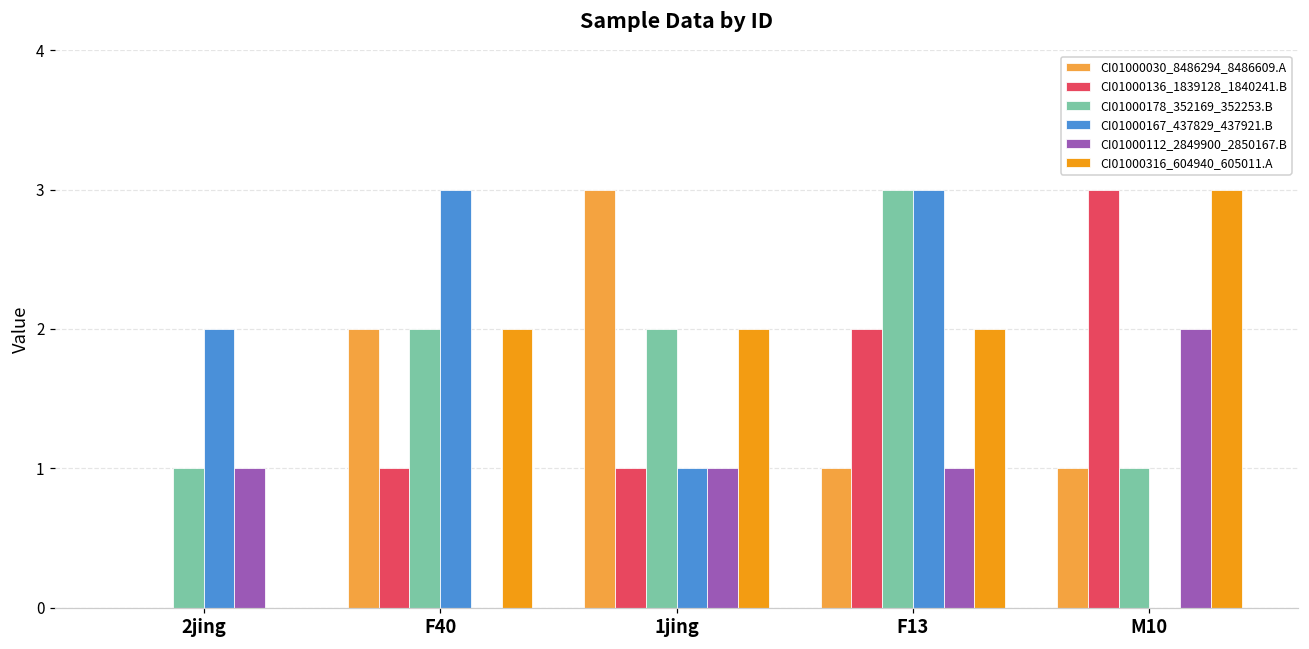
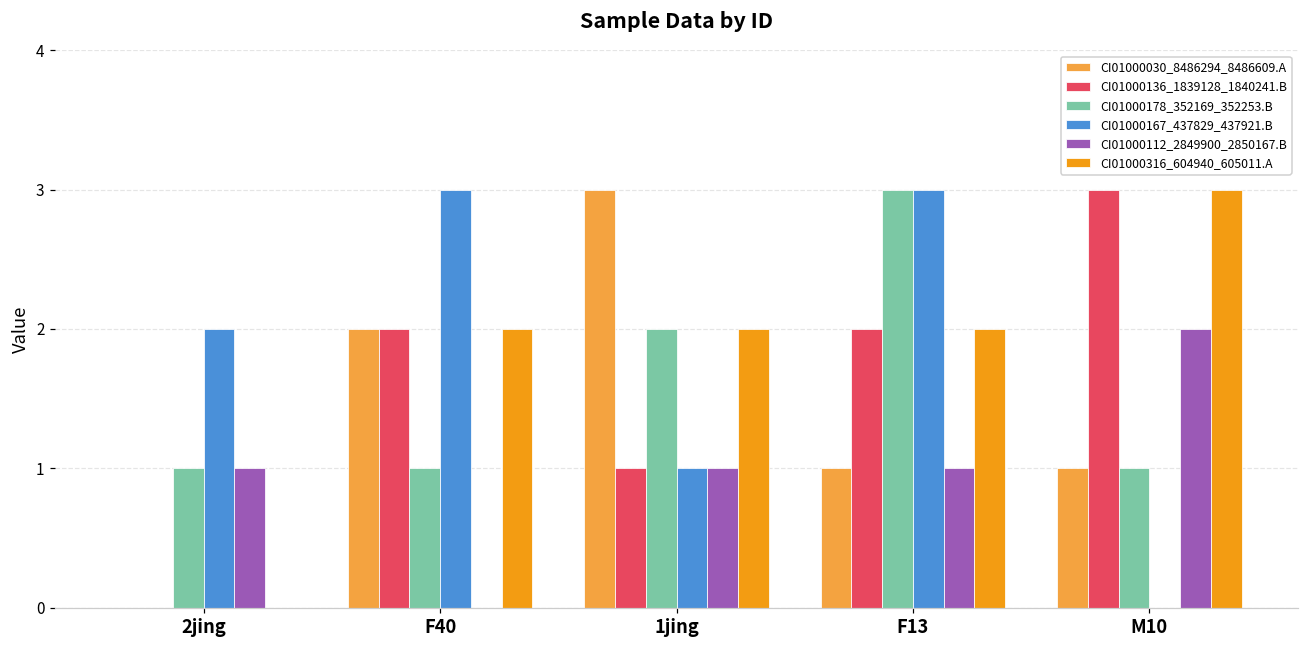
CI01000136_1839128_1840241.B, F40: 1 -> 2
CI01000178_352169_352253.B, F40: 2 -> 1
